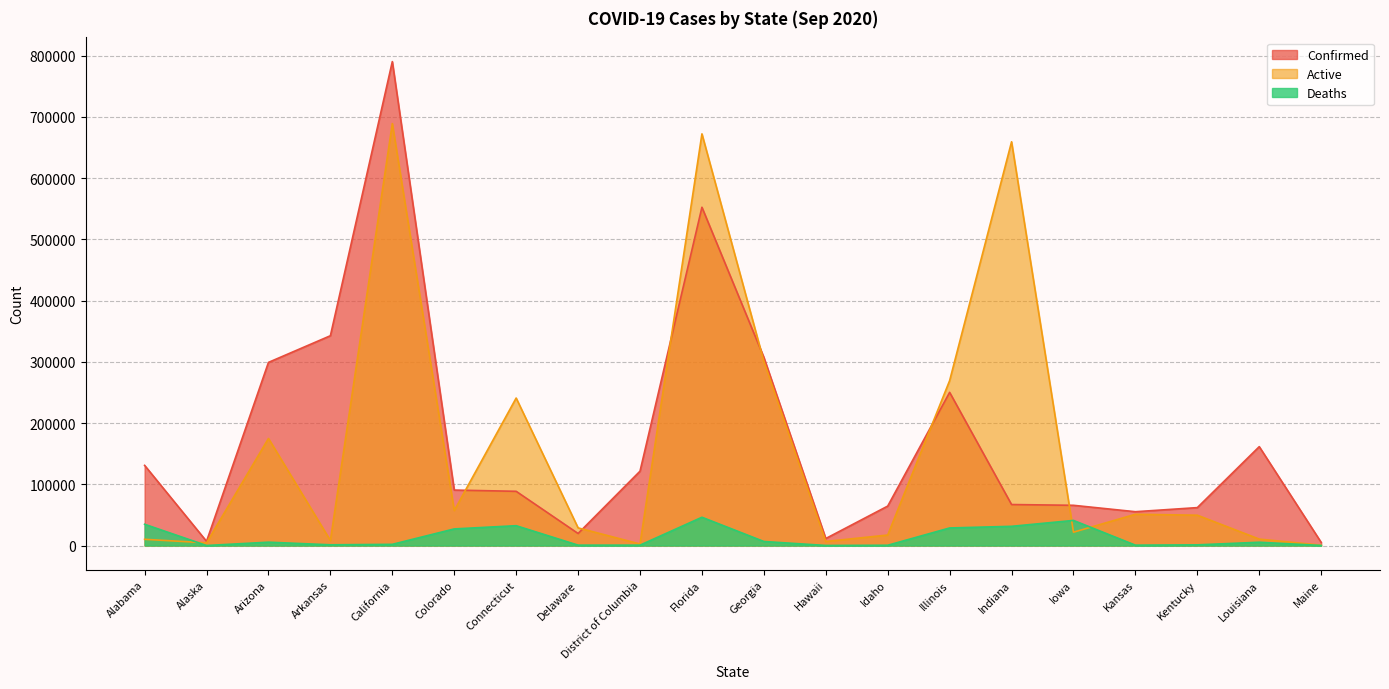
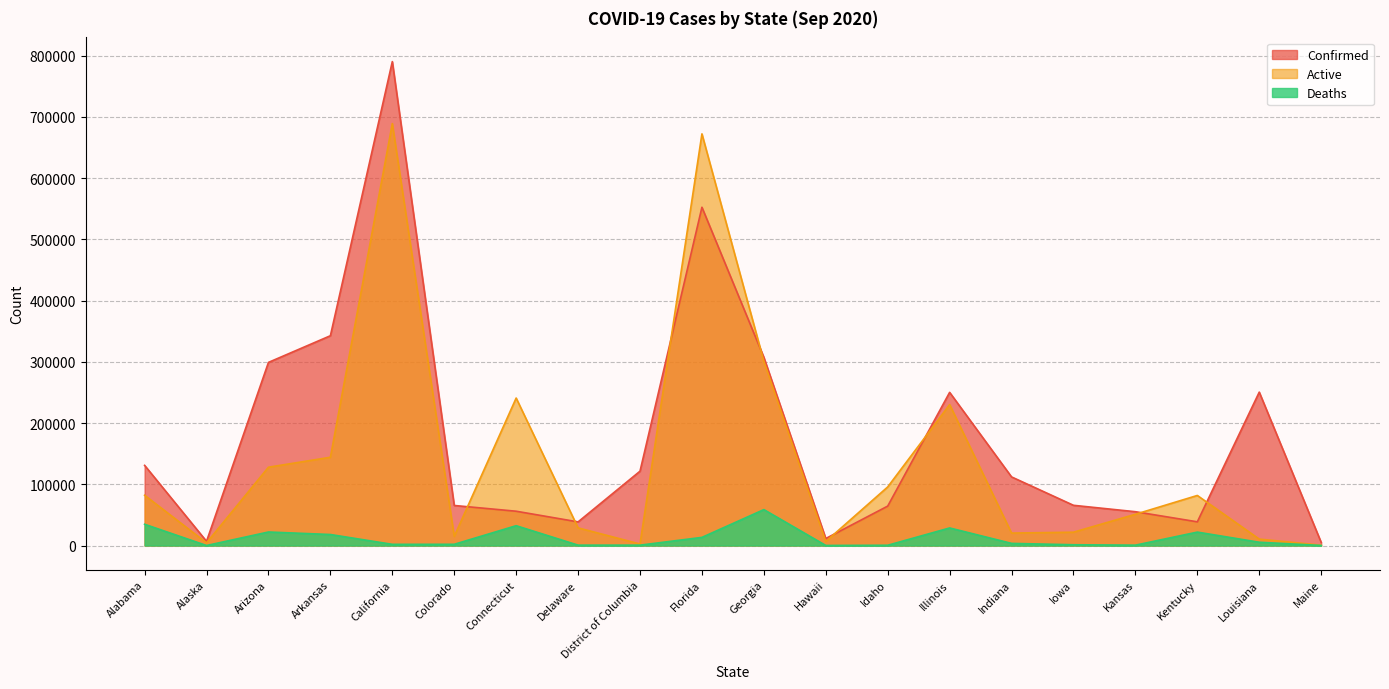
Active, Alabama: 10000 -> 80000
Active, Arizona: 170000 -> 130000
Deaths, Arizona: 10000 -> 20000
Active, Arkansas: 10000 -> 140000
Deaths, Arkansas: 0 -> 20000
Confirmed, Colorado: 90000 -> 70000
Active, Colorado: 60000 -> 10000
Deaths, Colorado: 30000 -> 0
Confirmed, Connecticut: 90000 -> 60000
Confirmed, Delaware: 20000 -> 40000
Deaths, Florida: 50000 -> 10000
Deaths, Georgia: 10000 -> 60000
Active, Idaho: 20000 -> 100000
Active, Illinois: 270000 -> 230000
Confirmed, Indiana: 70000 -> 110000
Active, Indiana: 660000 -> 20000
Deaths, Indiana: 30000 -> 0
Deaths, Iowa: 40000 -> 0
Confirmed, Kentucky: 60000 -> 40000
Active, Kentucky: 50000 -> 80000
Deaths, Kentucky: 0 -> 20000
Confirmed, Louisiana: 160000 -> 250000
